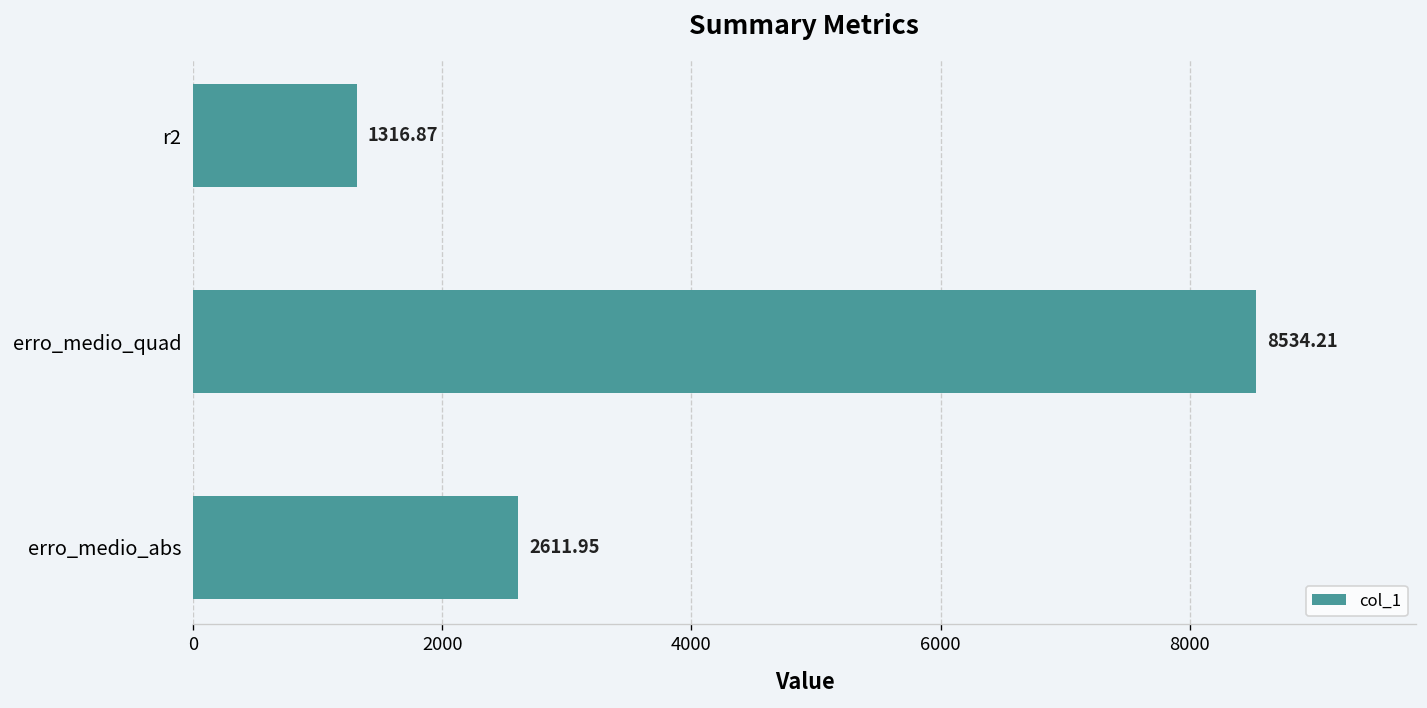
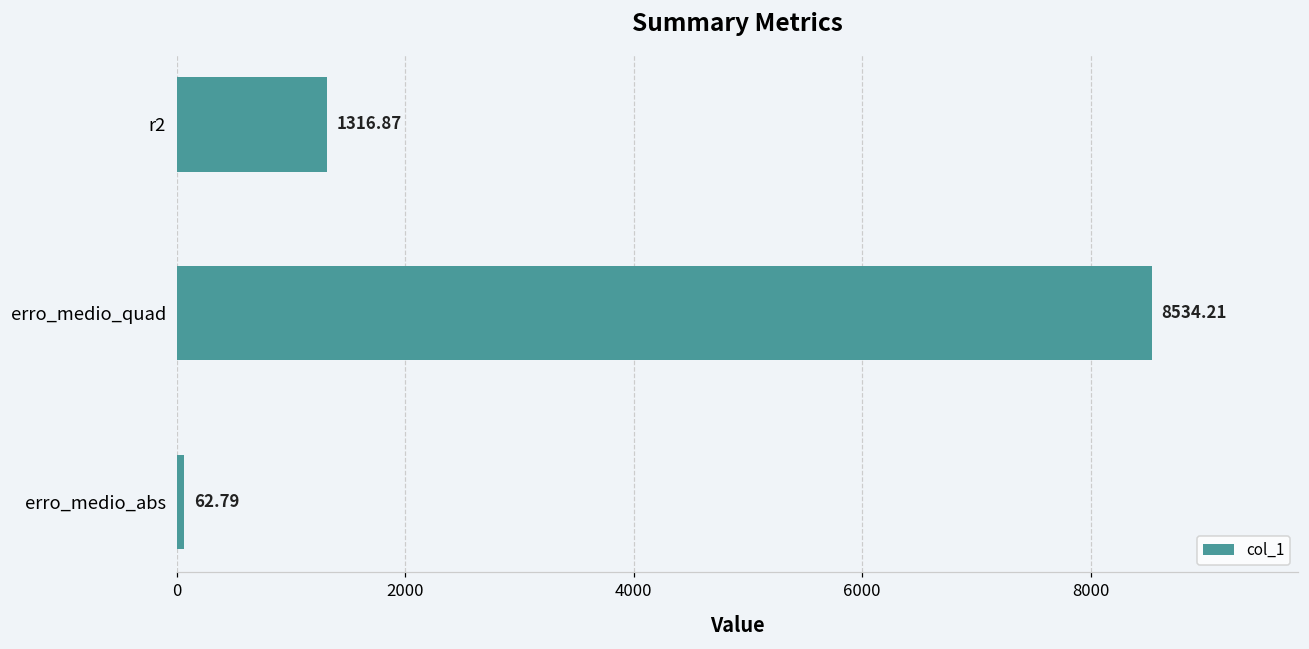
erro_medio_abs: 2611.95 -> 62.79
